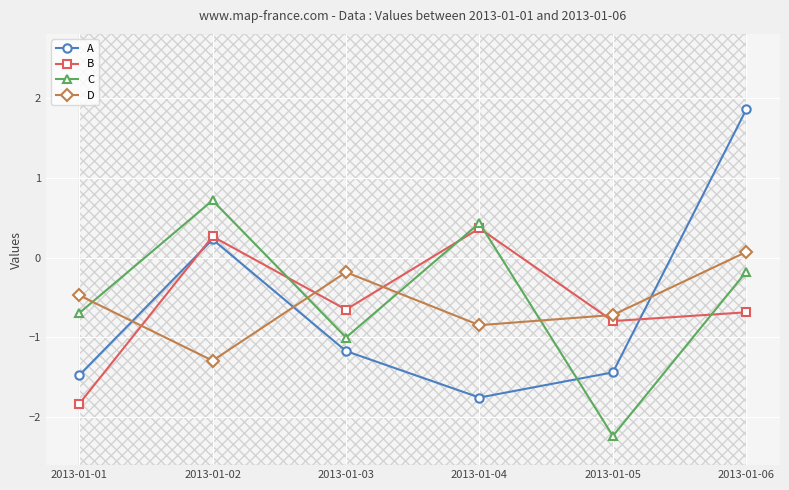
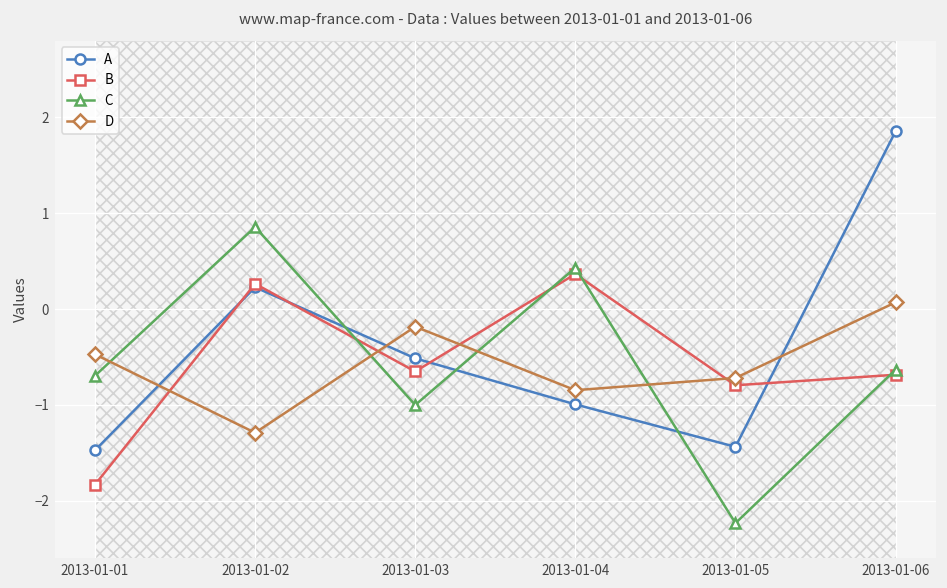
C, 2013-01-02: 0.7 -> 0.9
A, 2013-01-03: -1.2 -> -0.5
A, 2013-01-04: -1.8 -> -1.0
C, 2013-01-06: -0.2 -> -0.6
